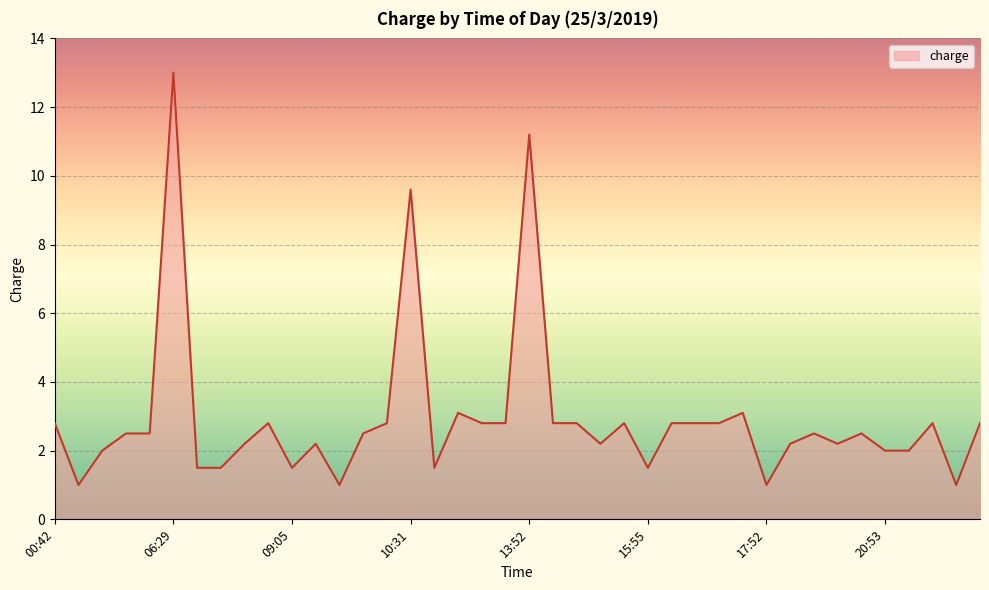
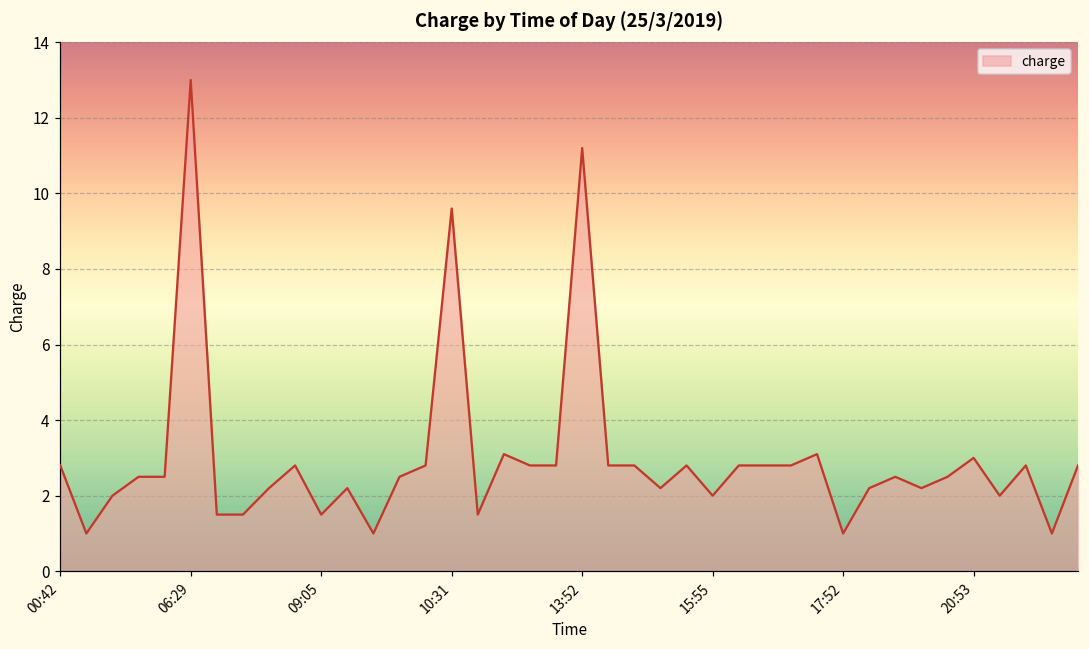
15:55: 1.5 -> 2.0
20:53: 2 -> 3
